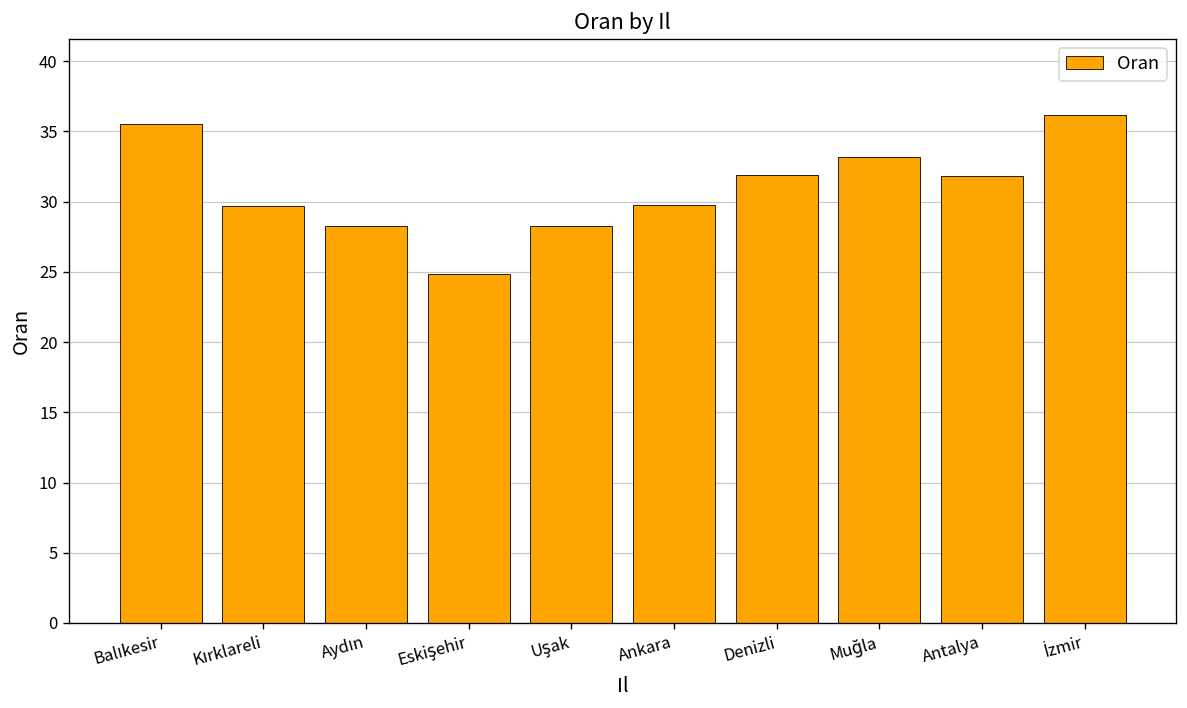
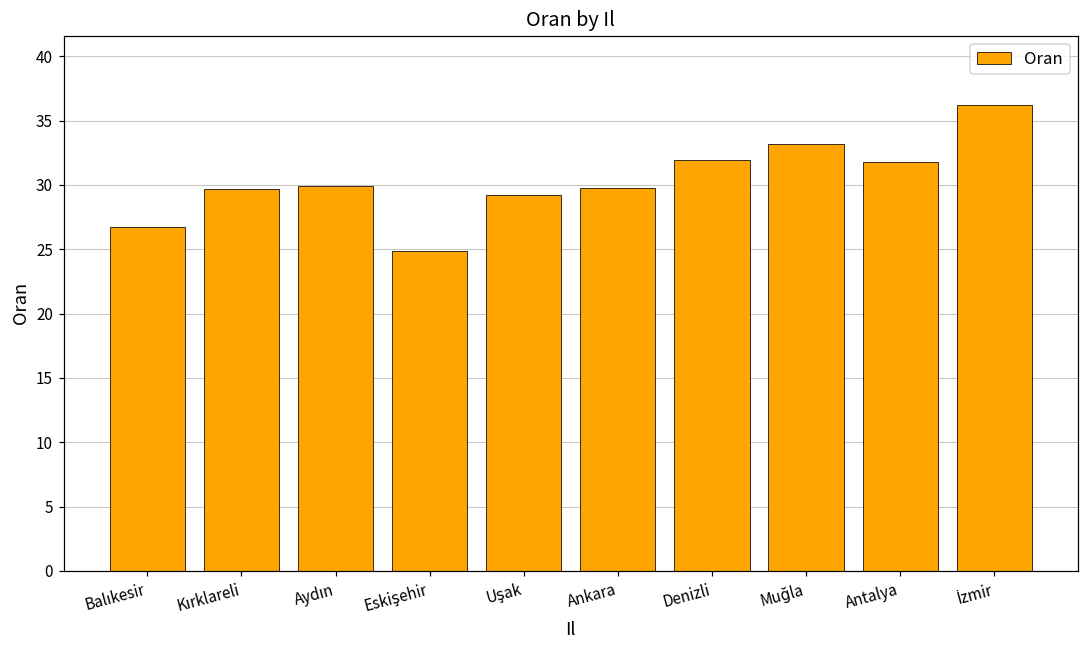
Balıkesir: 35.5 -> 26.8
Aydın: 28.3 -> 29.9
Uşak: 28.2 -> 29.2
